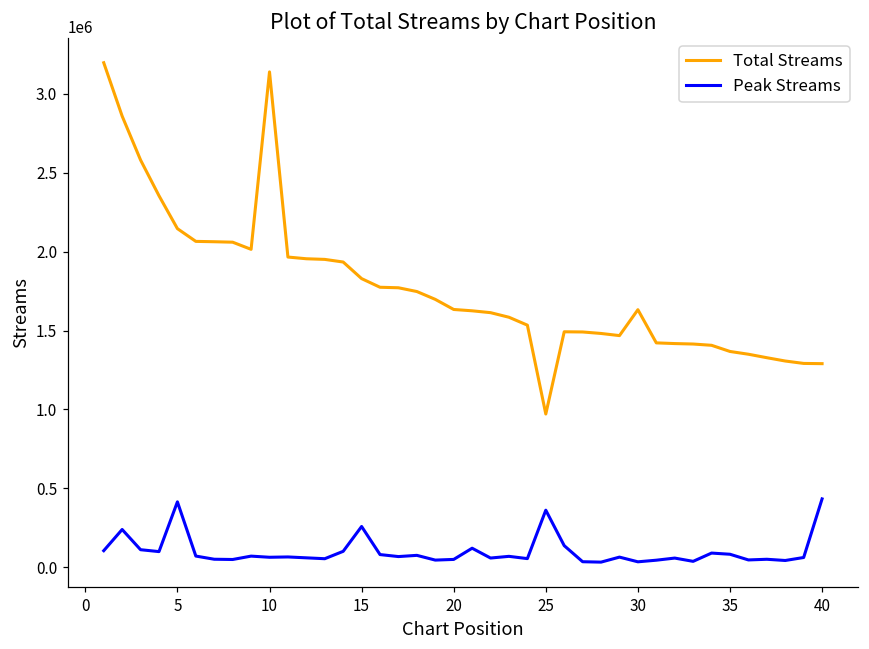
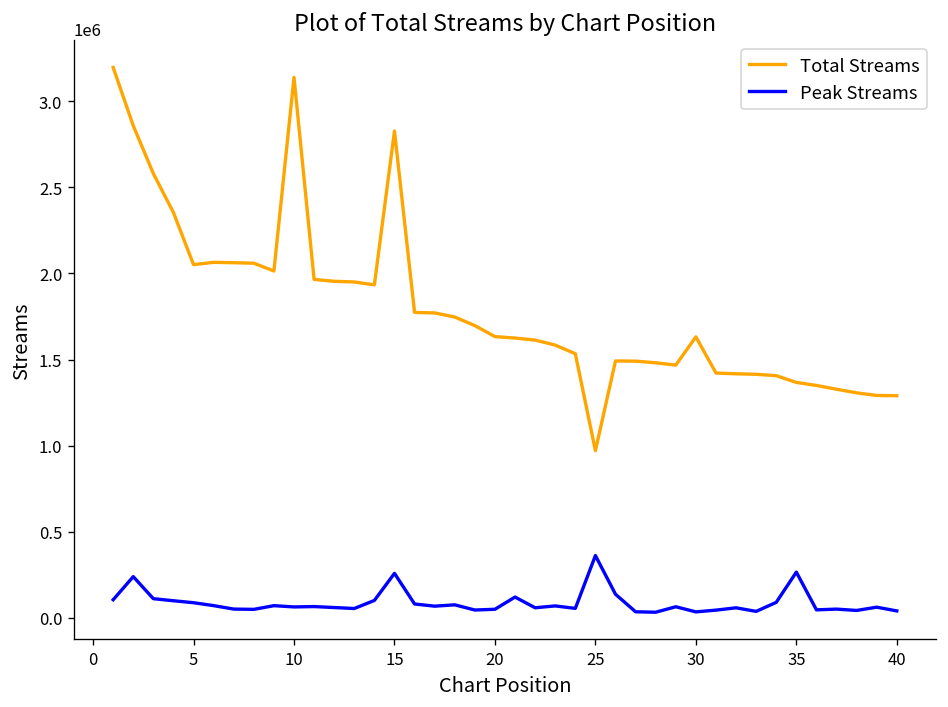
Total Streams, 5: 2150000 -> 2050000
Peak Streams, 5: 410000 -> 90000
Total Streams, 15: 1830000 -> 2830000
Peak Streams, 35: 80000 -> 270000
Peak Streams, 40: 430000 -> 40000
